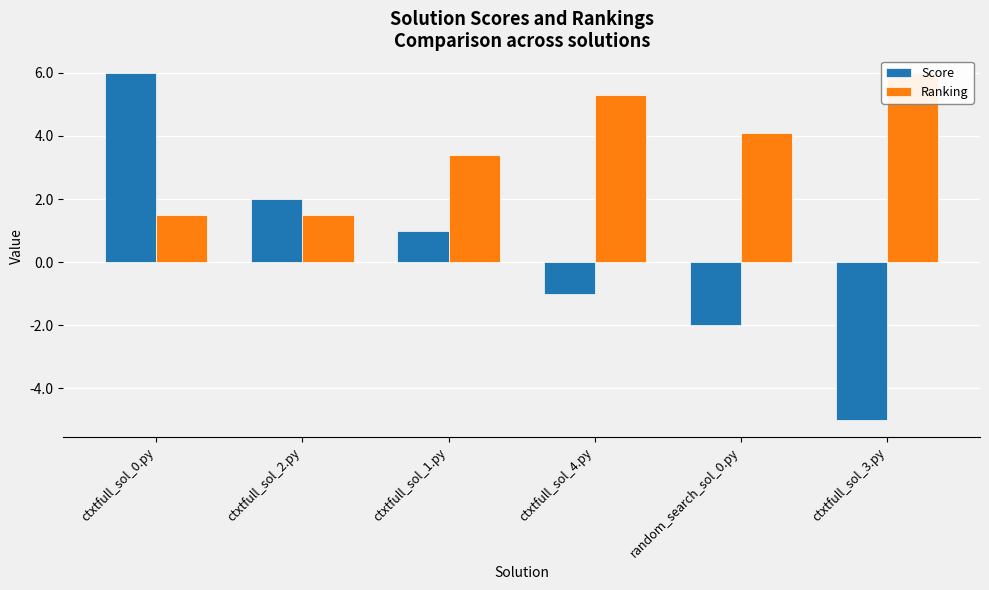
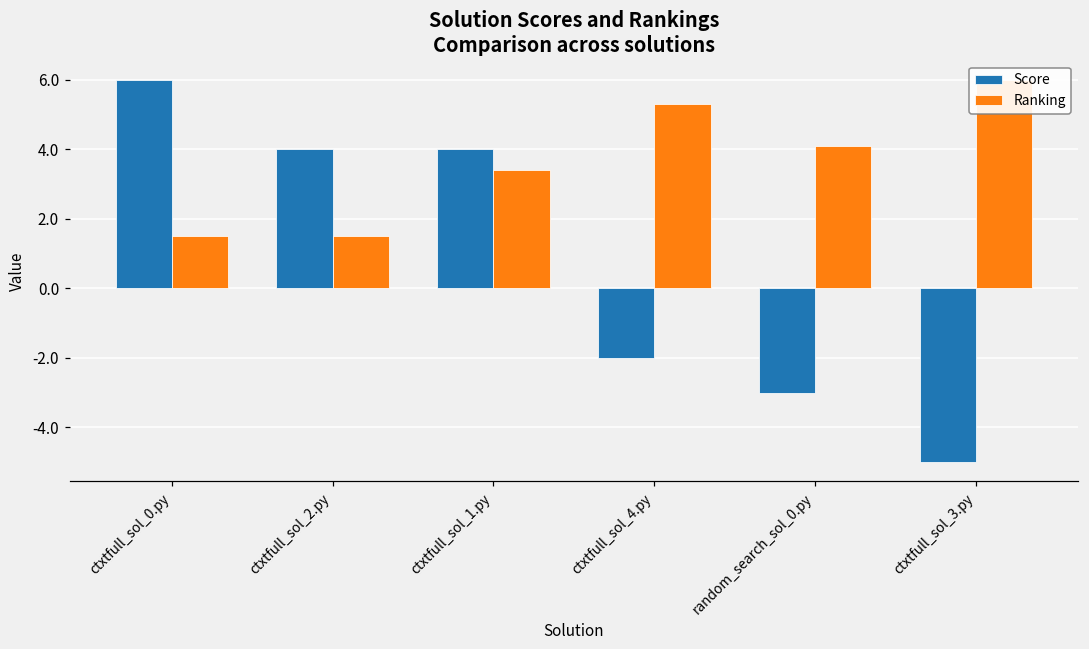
Score, ctxtfull_sol_2.py: 2 -> 4
Score, ctxtfull_sol_1.py: 1 -> 4
Score, ctxtfull_sol_4.py: -1 -> -2
Score, random_search_sol_0.py: -2 -> -3
